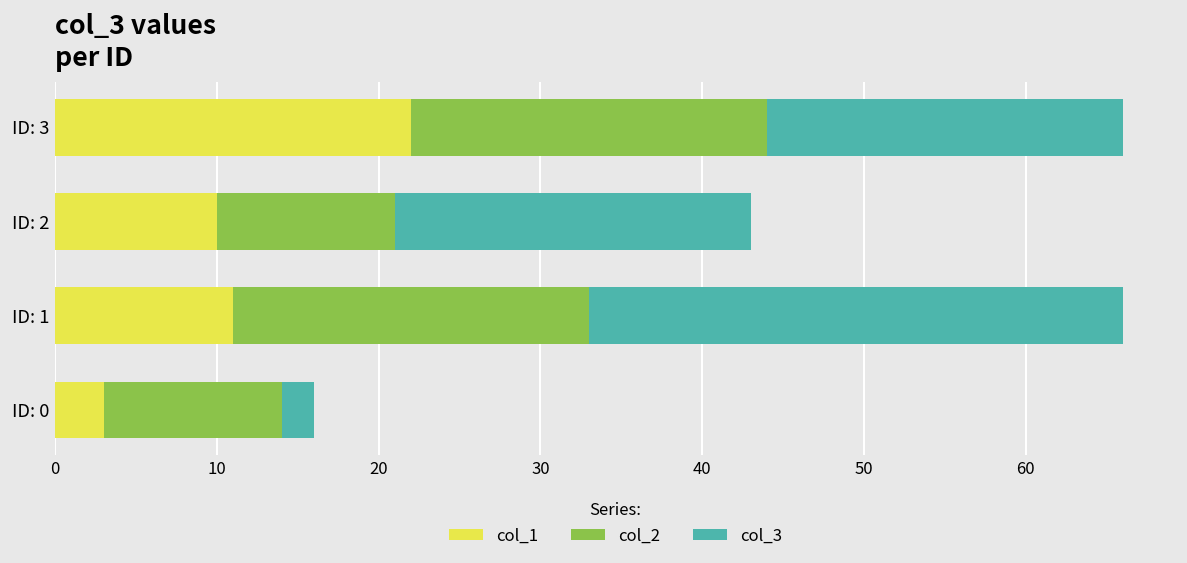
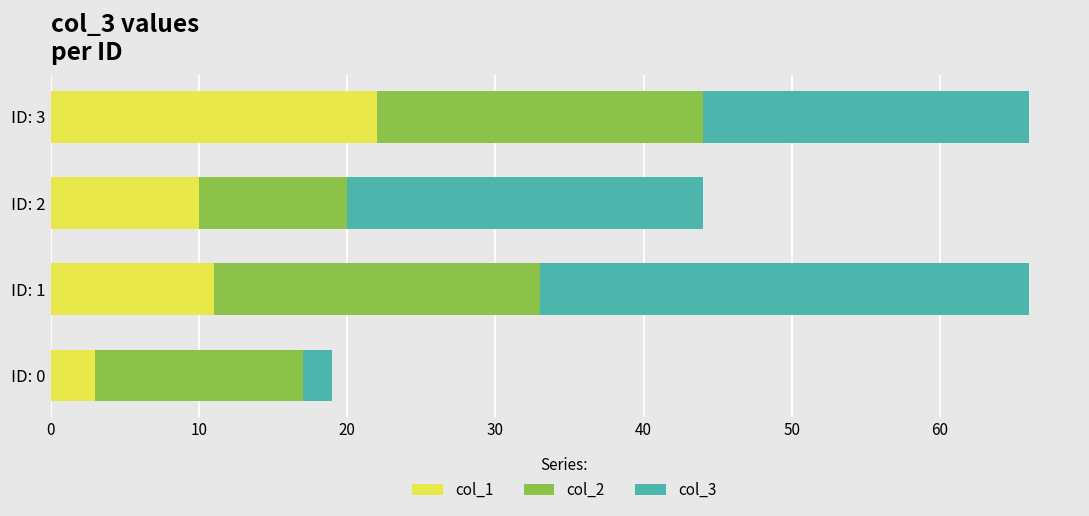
col_2, ID: 2: 11 -> 10
col_3, ID: 2: 22 -> 24
col_2, ID: 0: 11 -> 14
